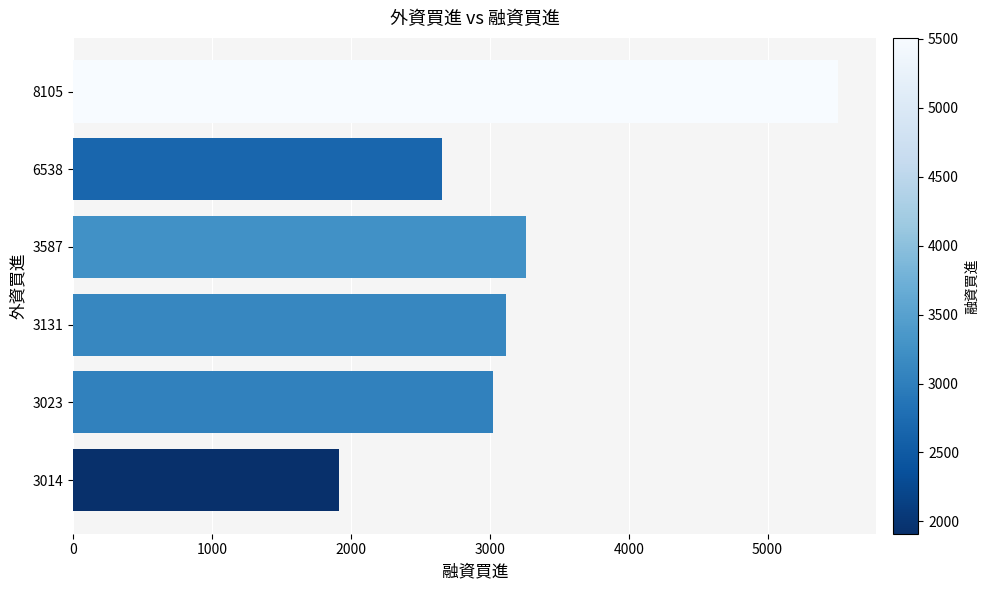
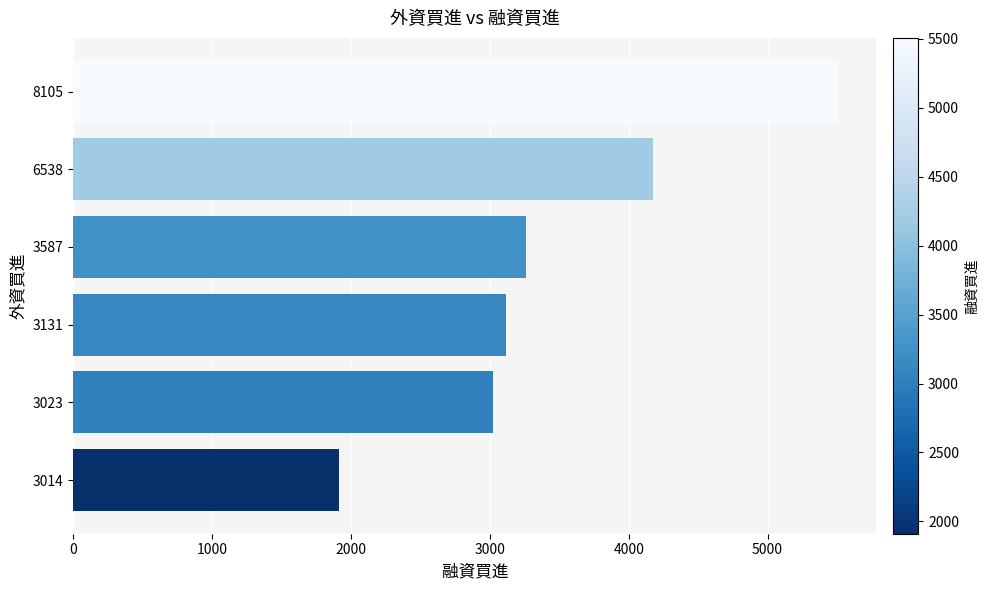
6538: 2660 -> 4170
